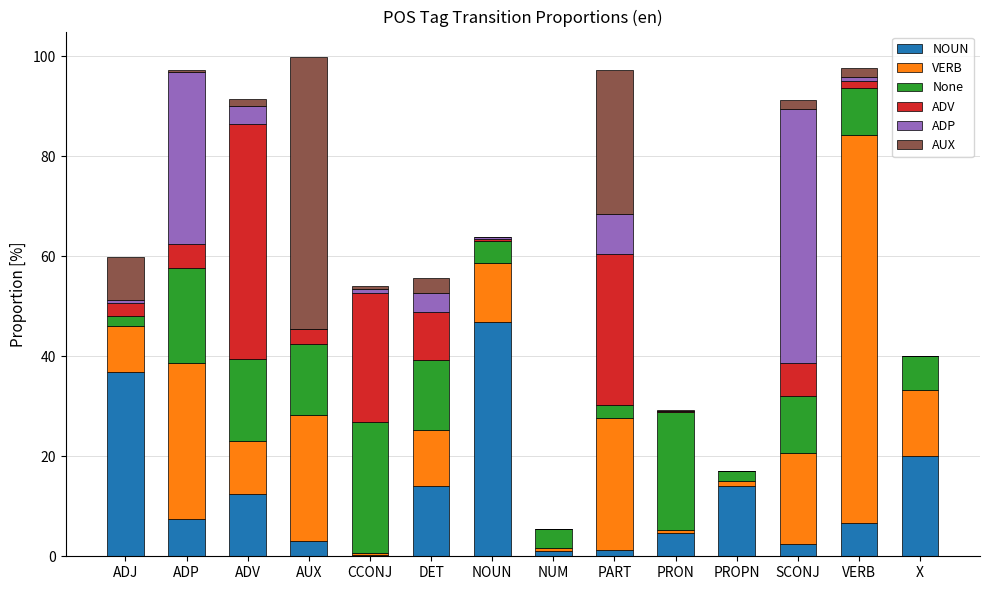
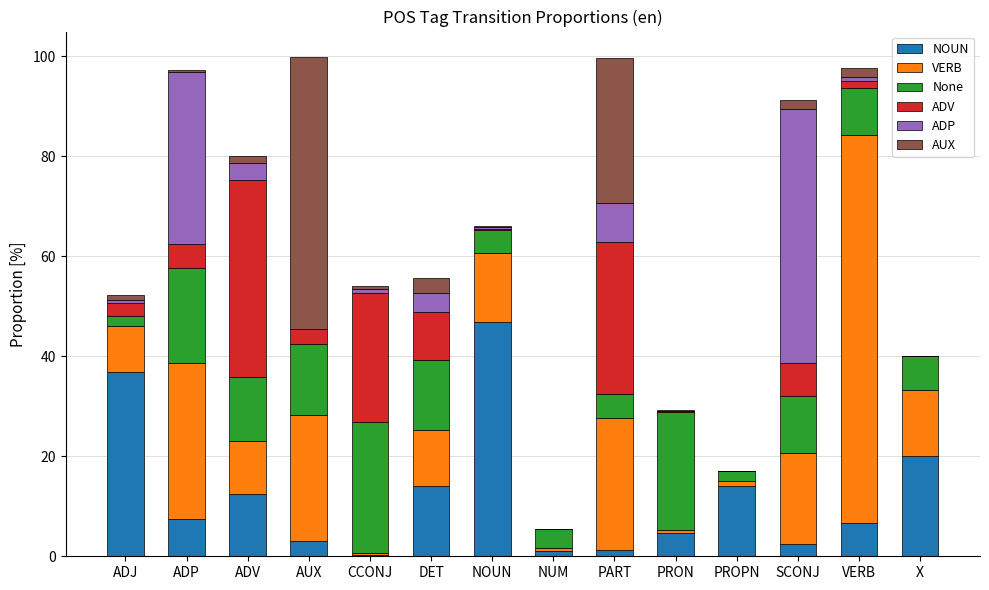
AUX, ADJ: 9 -> 1
None, ADV: 16 -> 13
ADV, ADV: 47 -> 39
VERB, NOUN: 12 -> 14
None, PART: 3 -> 5
